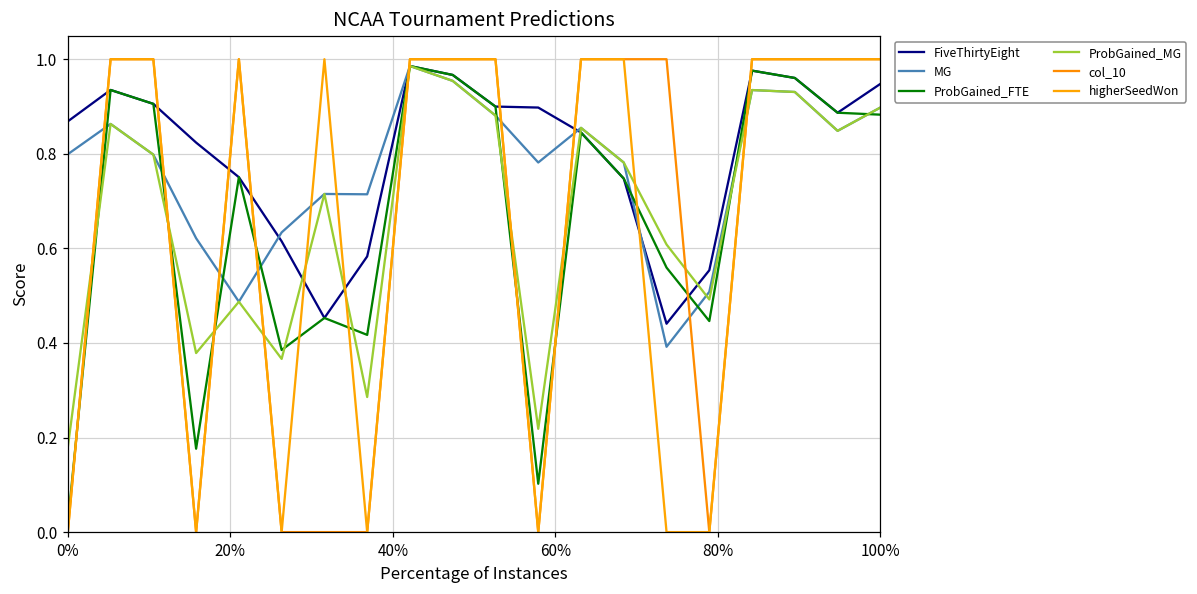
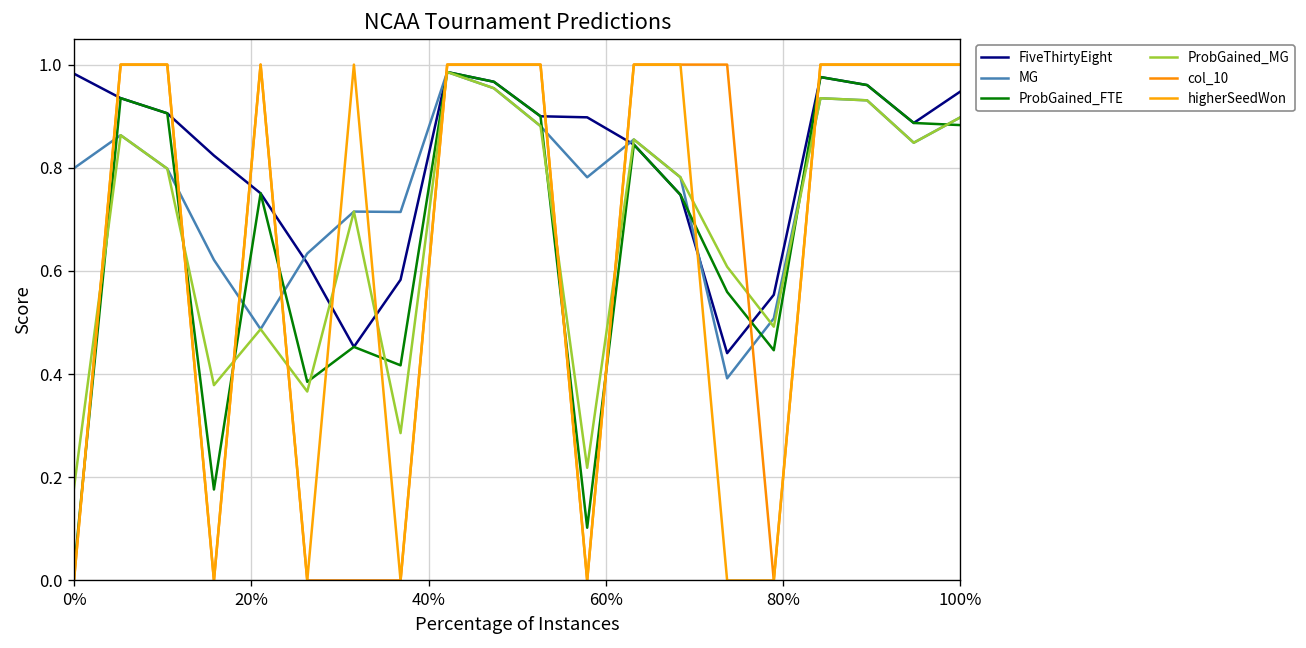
FiveThirtyEight, 0%: 0.87 -> 0.98
